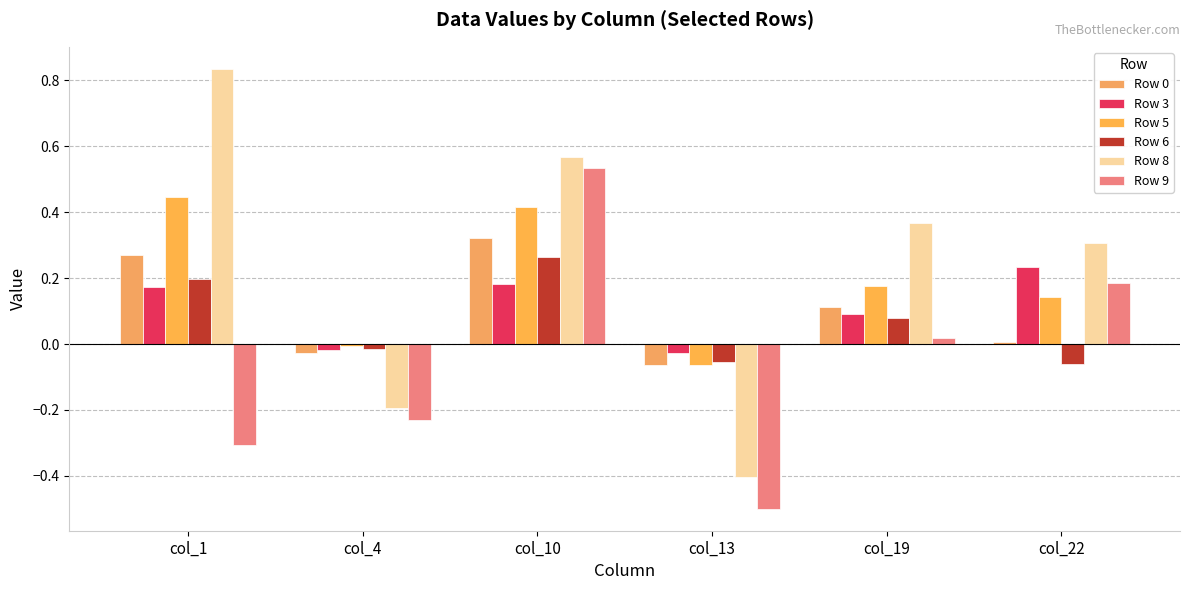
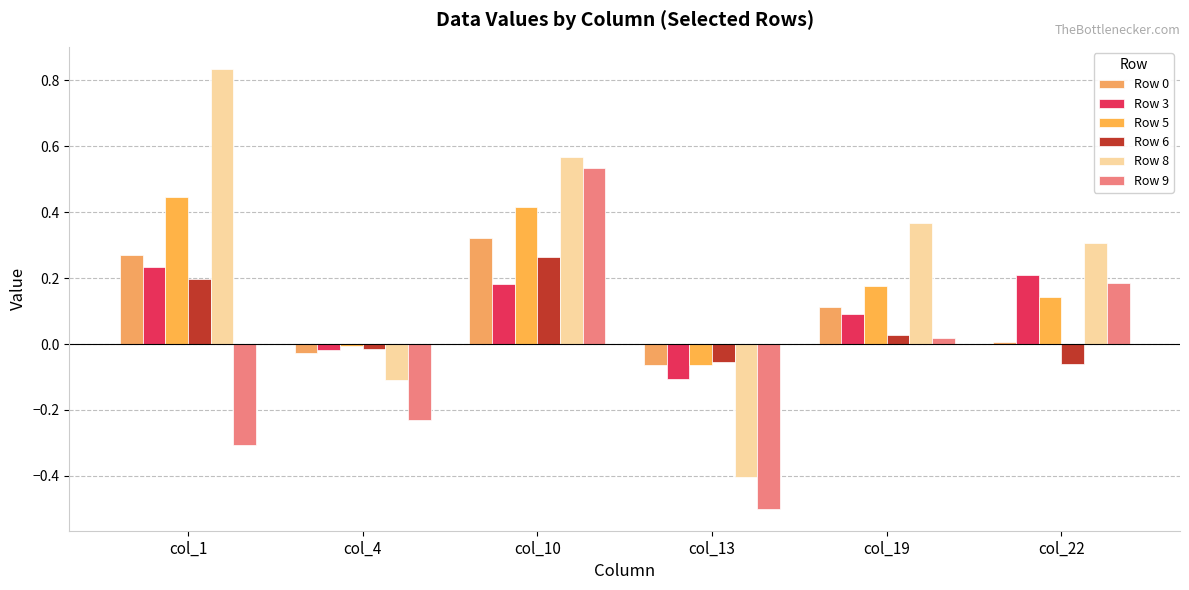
Row 3, col_1: 0.17 -> 0.23
Row 8, col_4: -0.19 -> -0.11
Row 3, col_13: -0.03 -> -0.10
Row 6, col_19: 0.08 -> 0.03
Row 3, col_22: 0.23 -> 0.21
